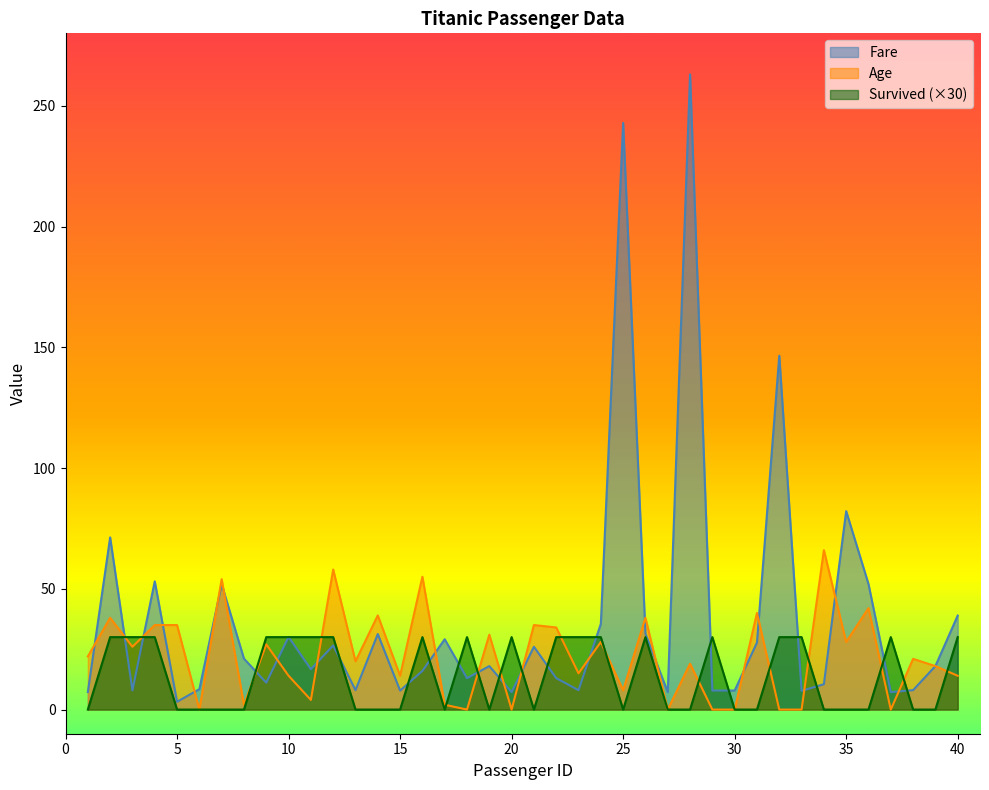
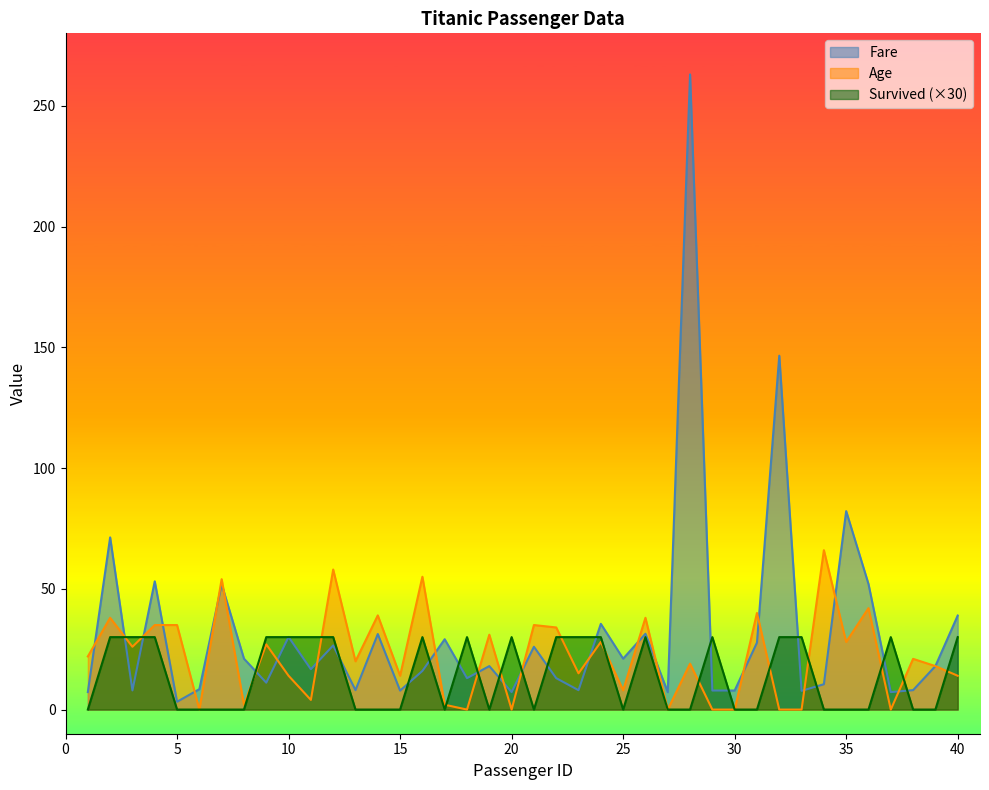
Fare, 25: 243 -> 21
